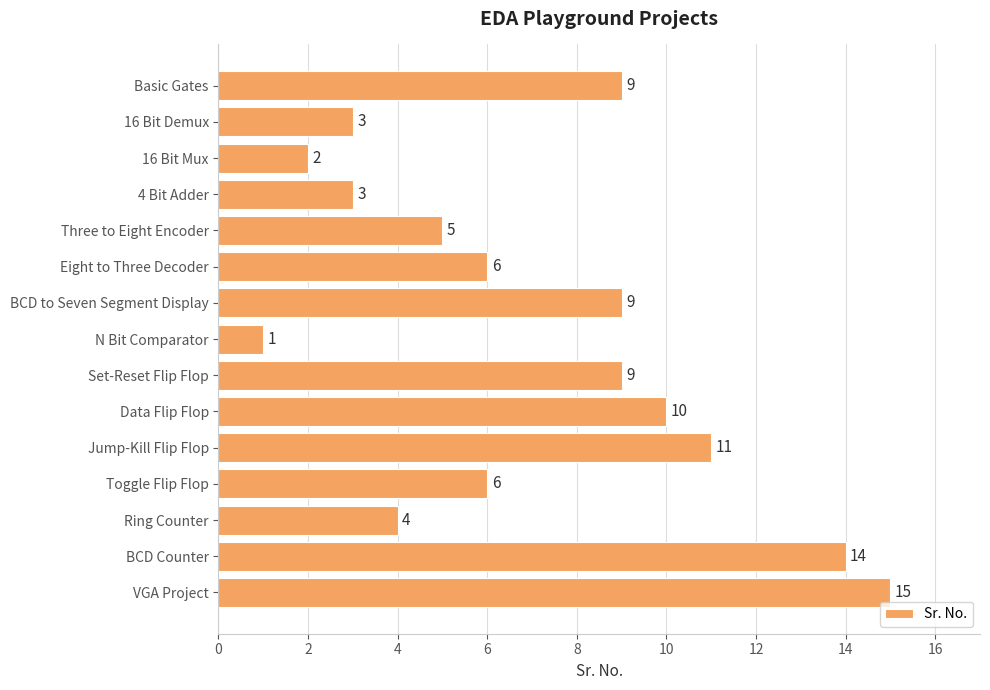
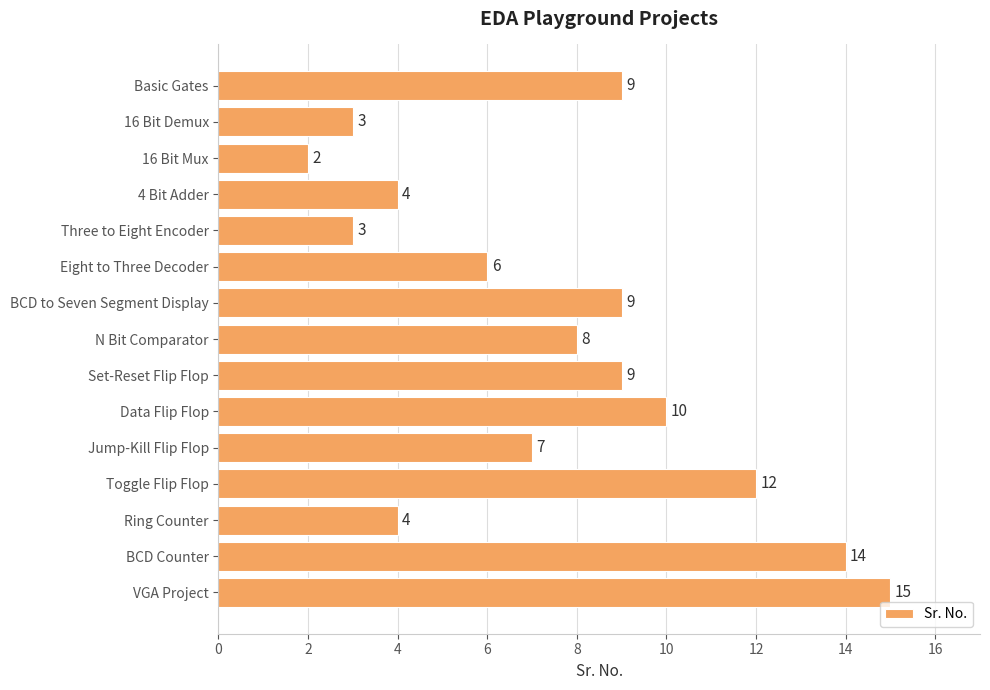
4 Bit Adder: 3 -> 4
Three to Eight Encoder: 5 -> 3
N Bit Comparator: 1 -> 8
Jump-Kill Flip Flop: 11 -> 7
Toggle Flip Flop: 6 -> 12
